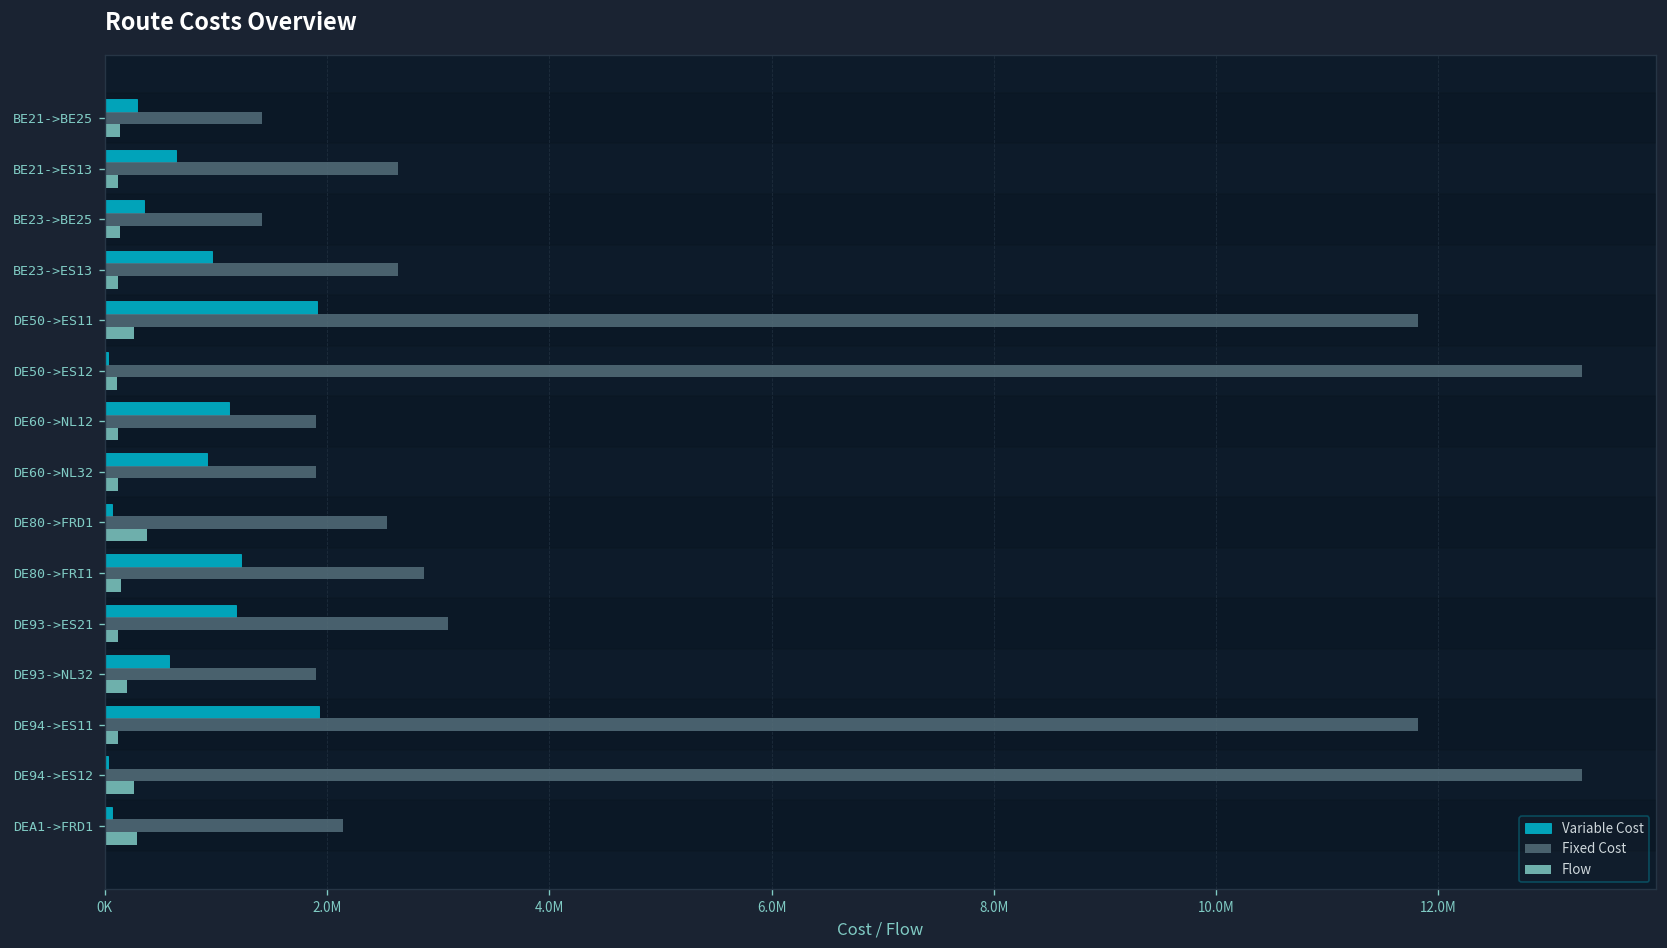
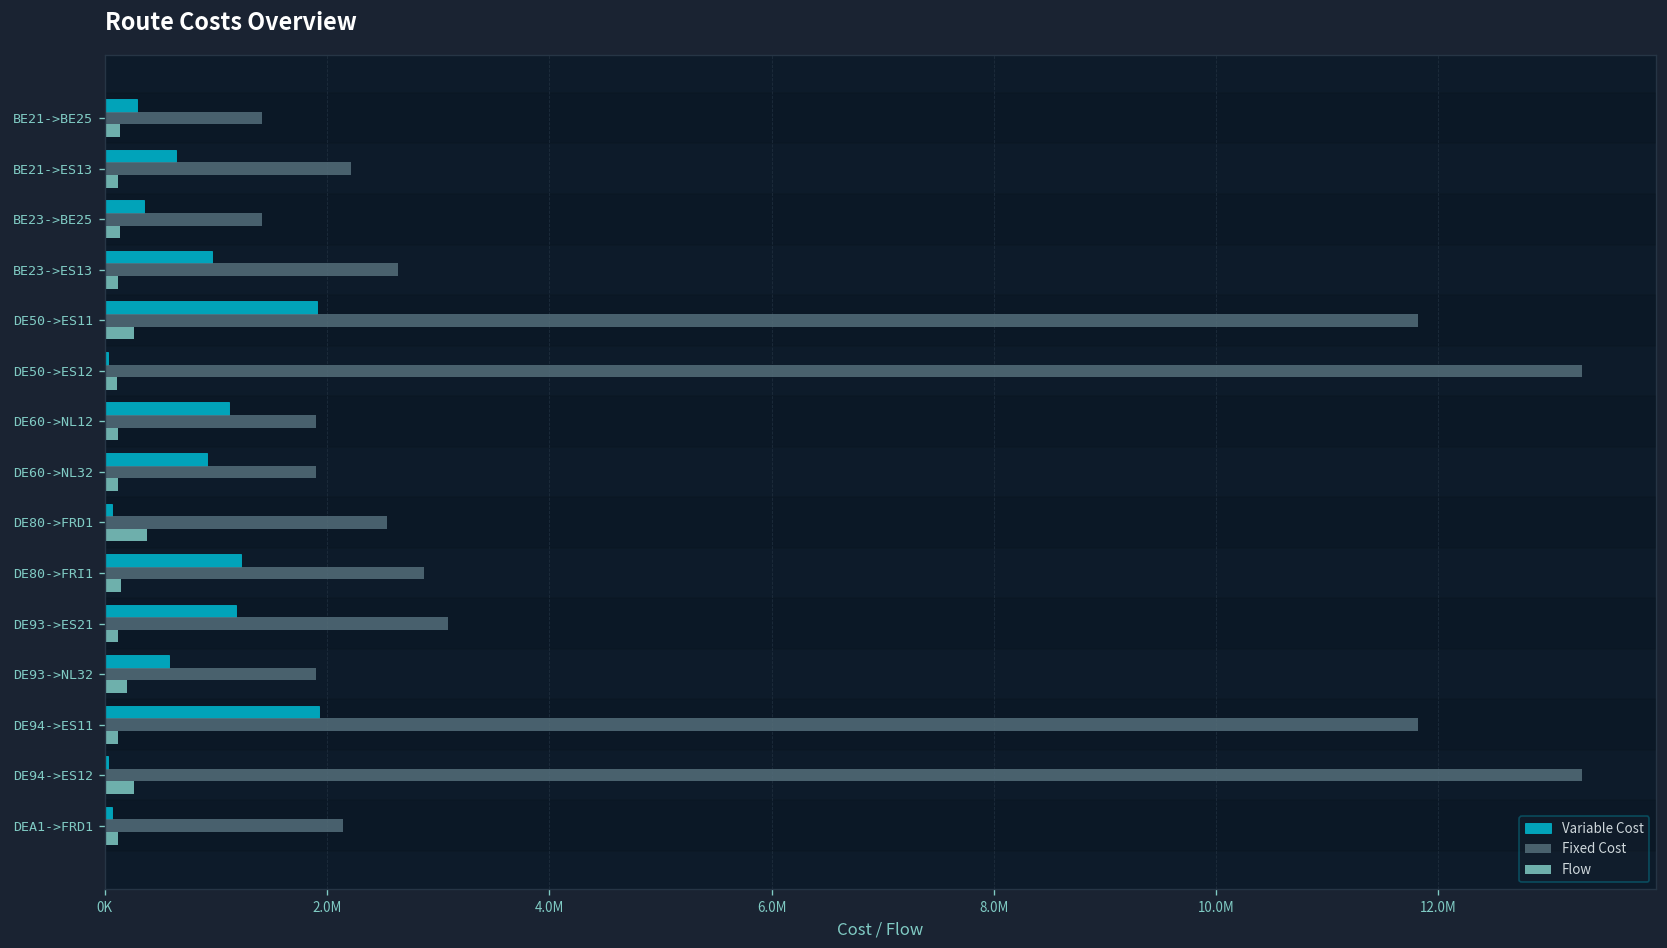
Fixed Cost, BE21->ES13: 2600000 -> 2200000
Flow, DEA1->FRD1: 300000 -> 100000
